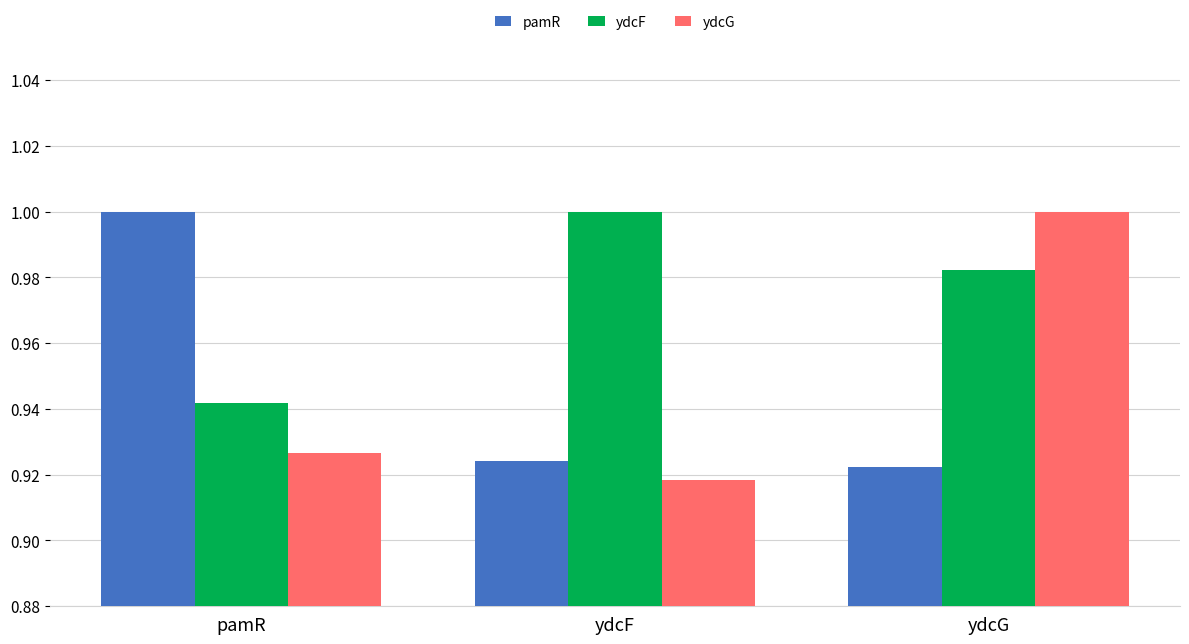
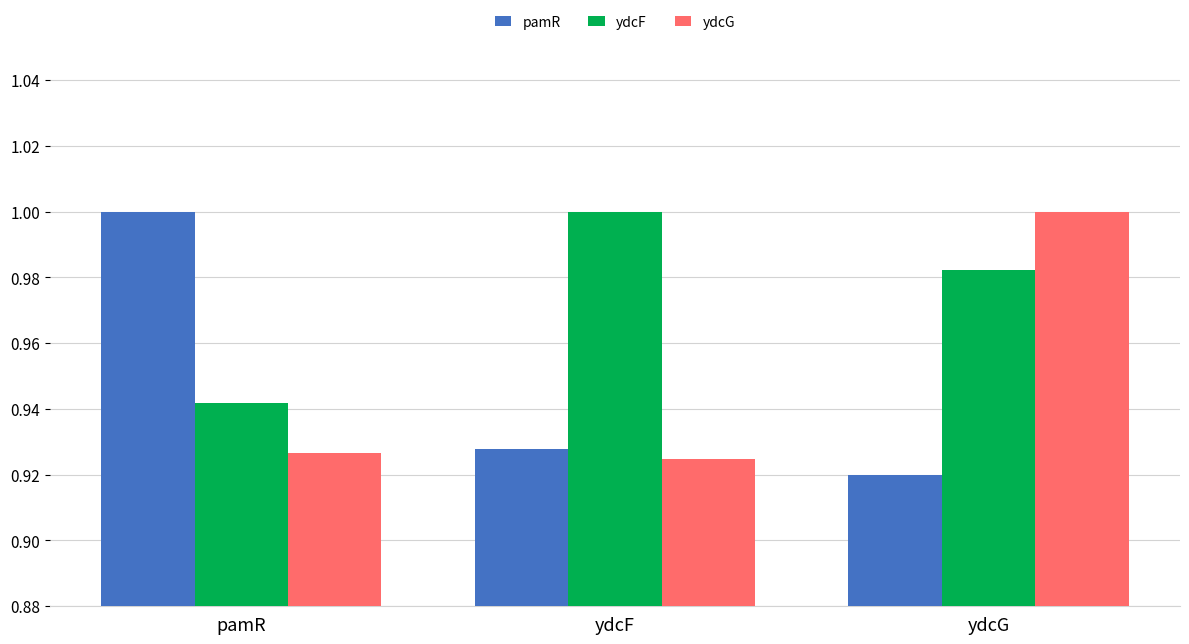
pamR, ydcF: 0.924 -> 0.928
ydcG, ydcF: 0.918 -> 0.925
pamR, ydcG: 0.922 -> 0.920
